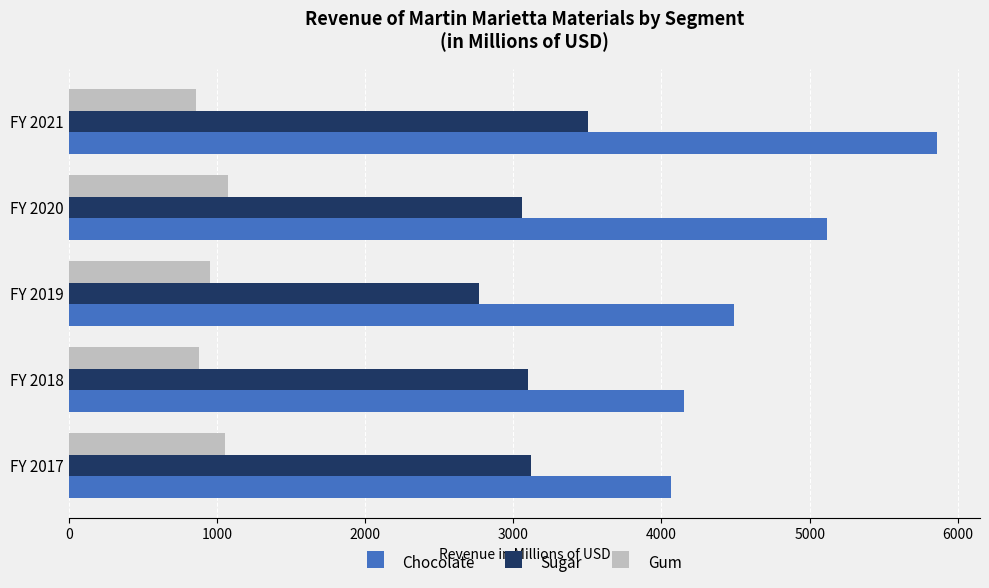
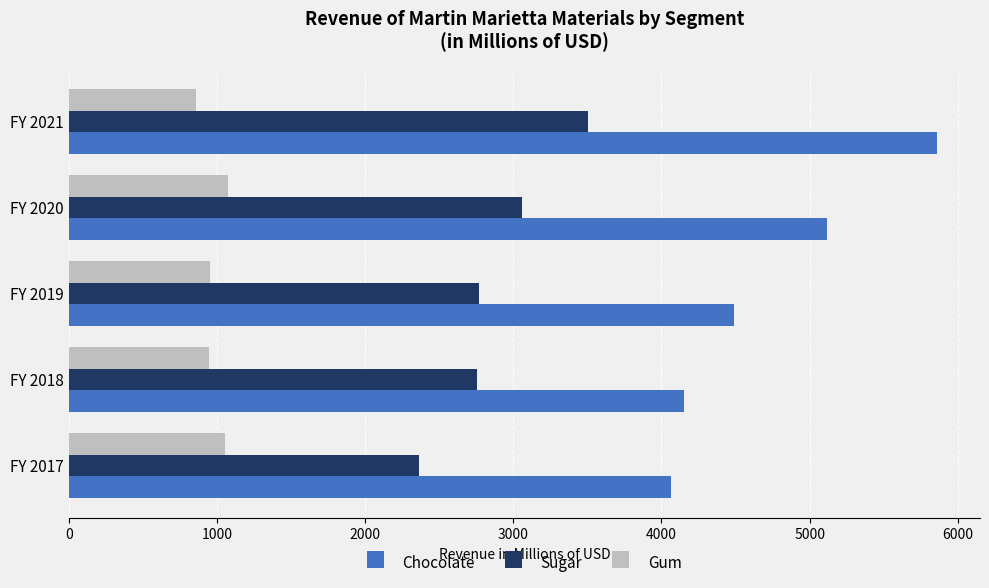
Gum, FY 2018: 880 -> 950
Sugar, FY 2018: 3100 -> 2760
Sugar, FY 2017: 3120 -> 2370
